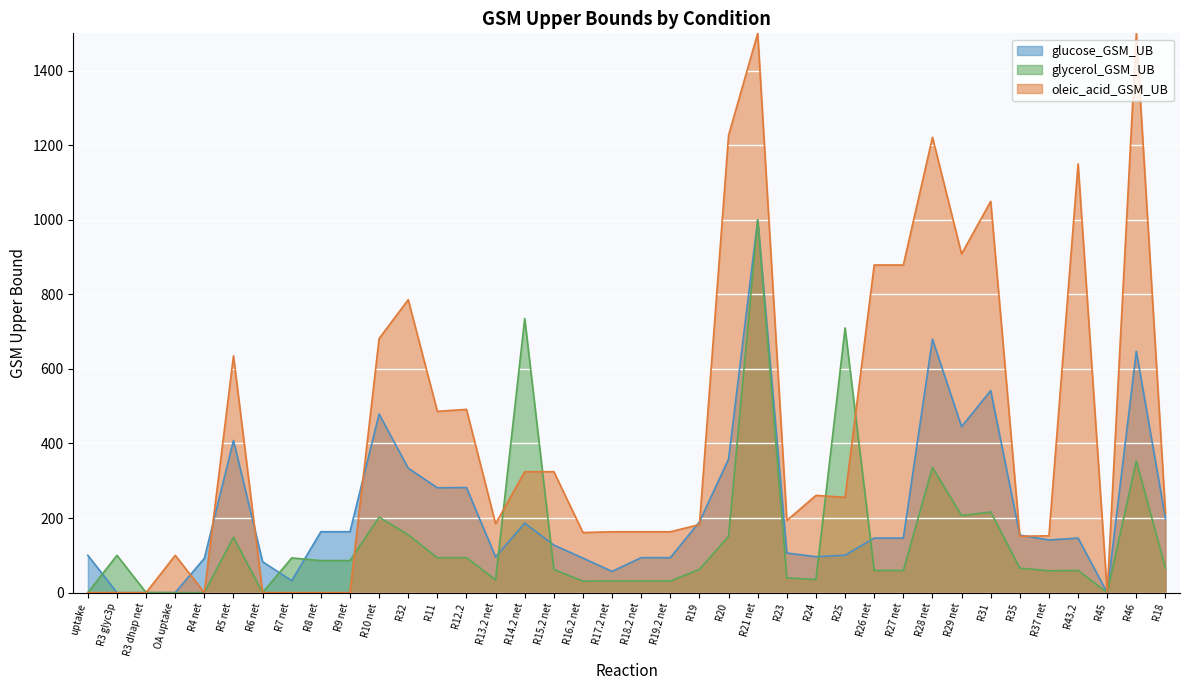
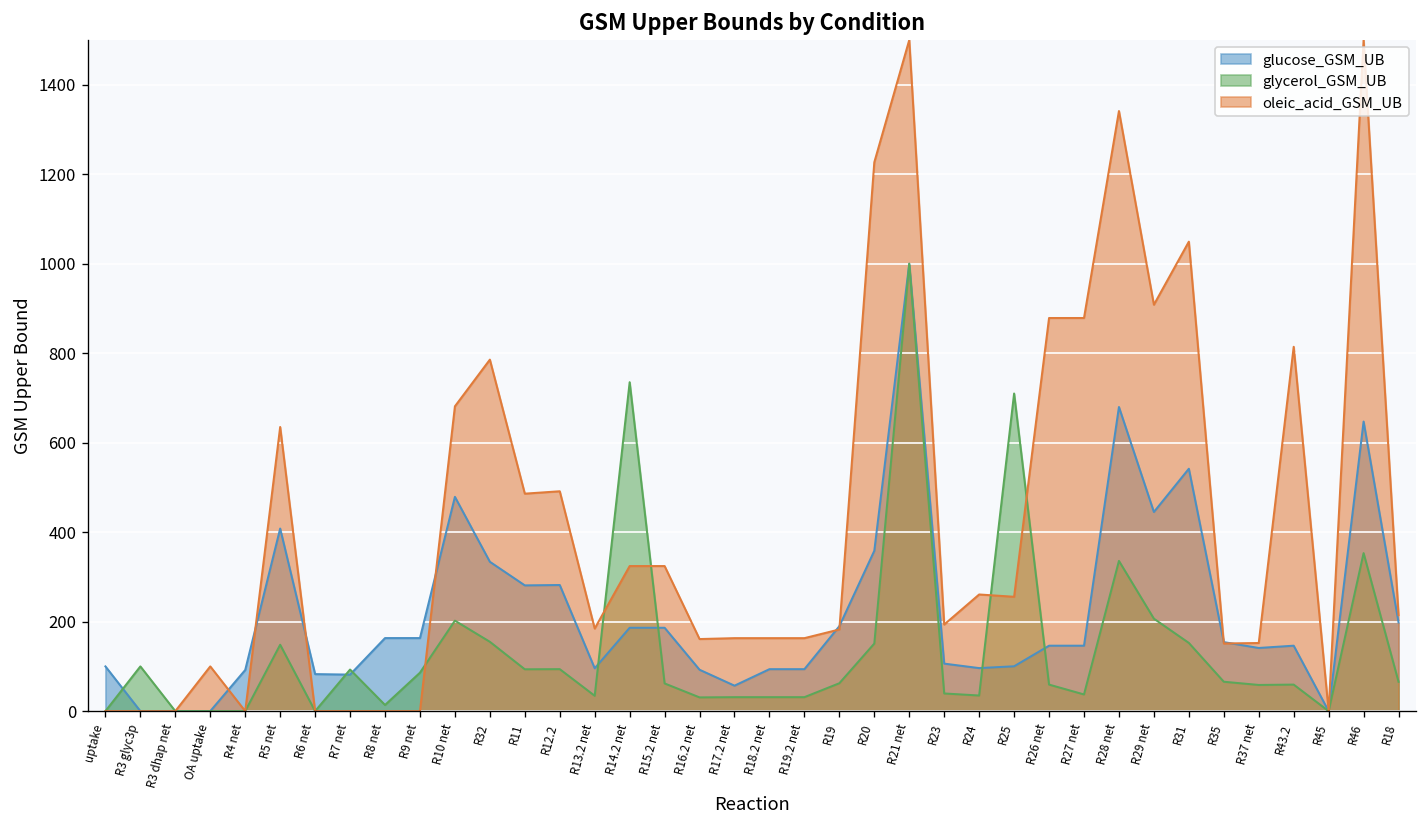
glucose_GSM_UB, R7 net: 30 -> 80
glycerol_GSM_UB, R8 net: 90 -> 10
glucose_GSM_UB, R15.2 net: 130 -> 190
glycerol_GSM_UB, R27 net: 60 -> 40
oleic_acid_GSM_UB, R28 net: 1220 -> 1340
glycerol_GSM_UB, R31: 220 -> 150
oleic_acid_GSM_UB, R43.2: 1150 -> 810
